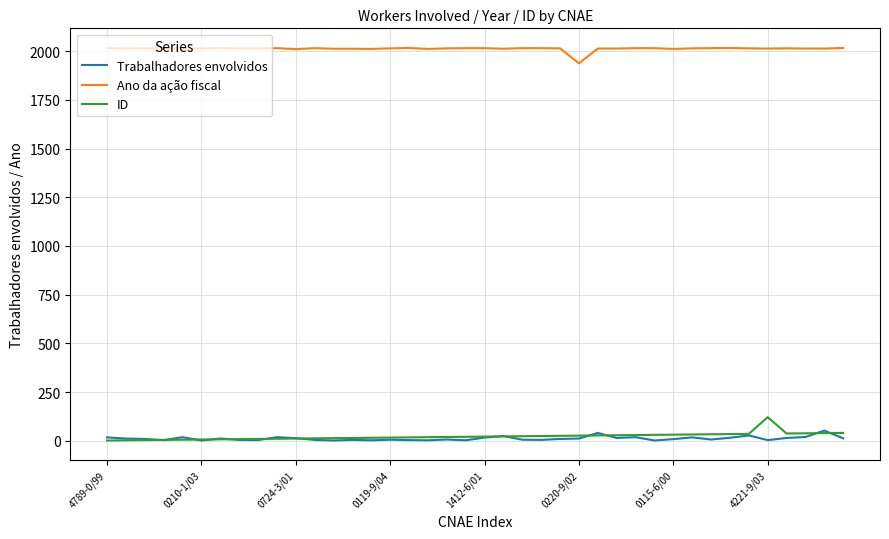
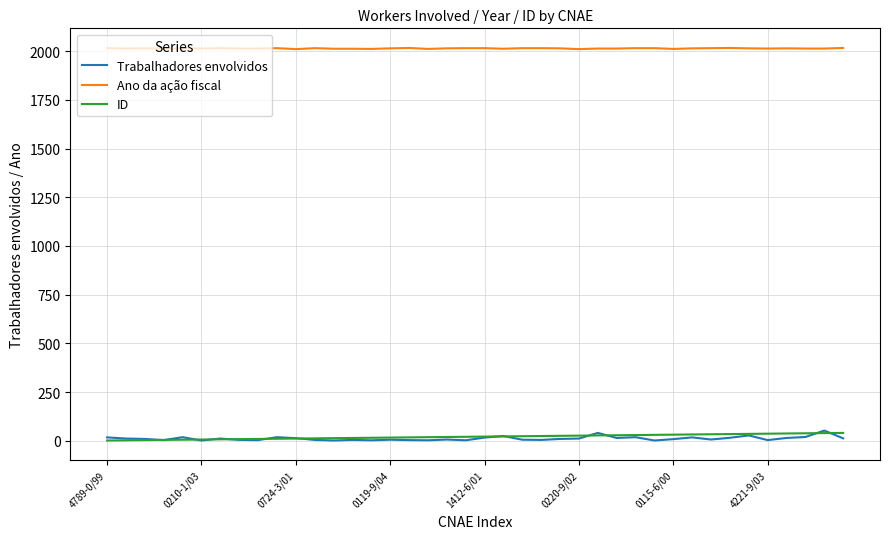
Ano da ação fiscal, 0220-9/02: 1940 -> 2010
ID, 4221-9/03: 120 -> 40
